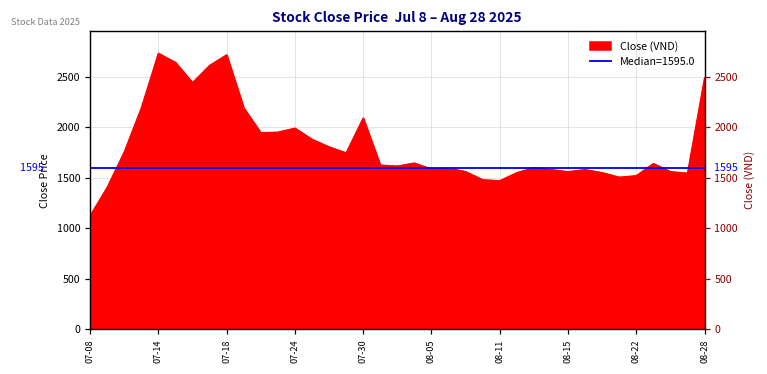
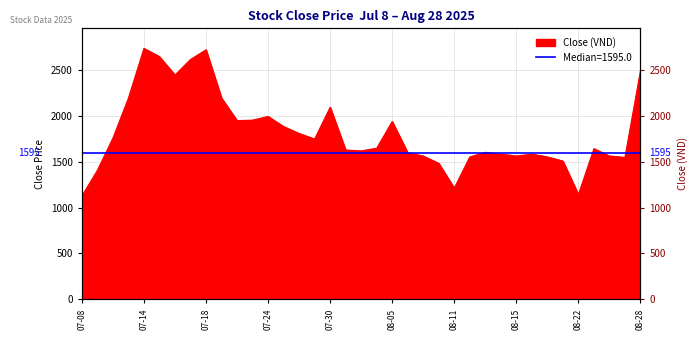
08-05: 1600 -> 1900
08-11: 1500 -> 1200
08-22: 1500 -> 1100
